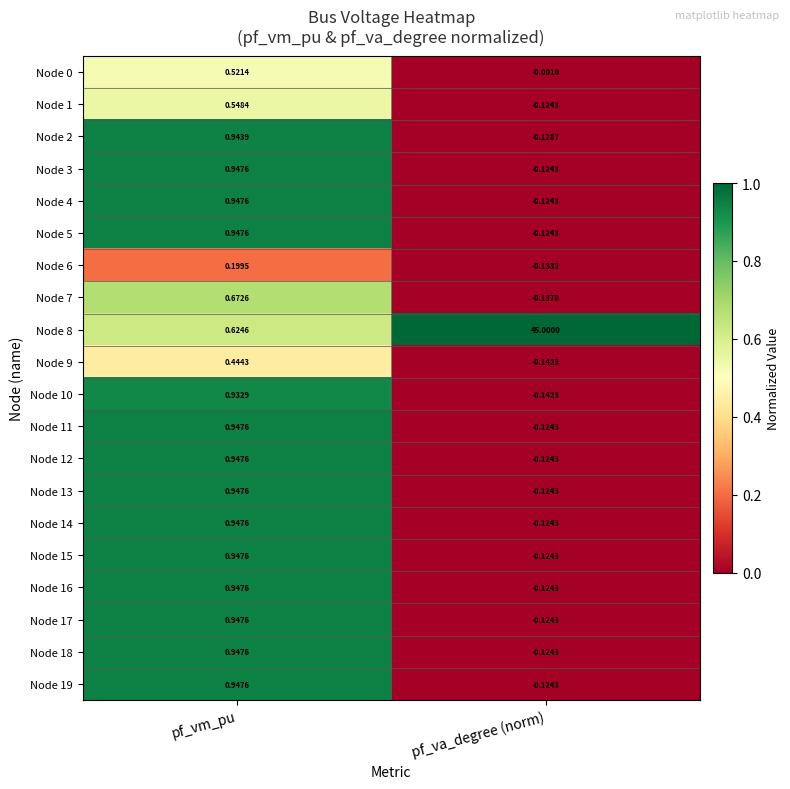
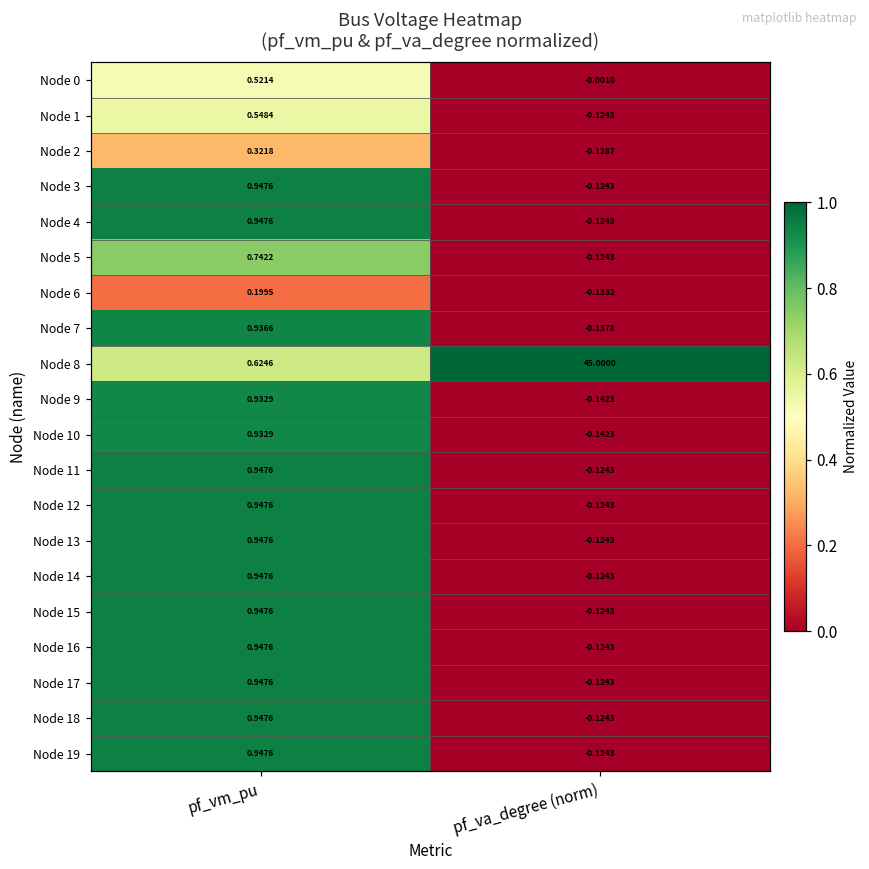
Node 2, pf_vm_pu: 0.9439 -> 0.3218
Node 5, pf_vm_pu: 0.9476 -> 0.7422
Node 7, pf_vm_pu: 0.6726 -> 0.9366
Node 9, pf_vm_pu: 0.4443 -> 0.9329
